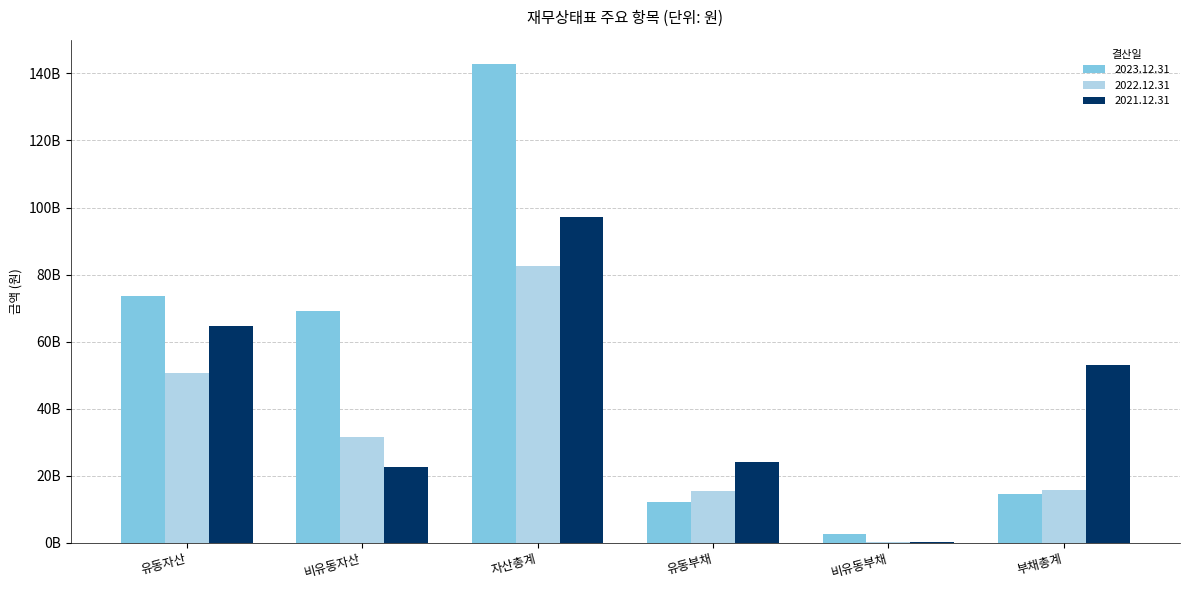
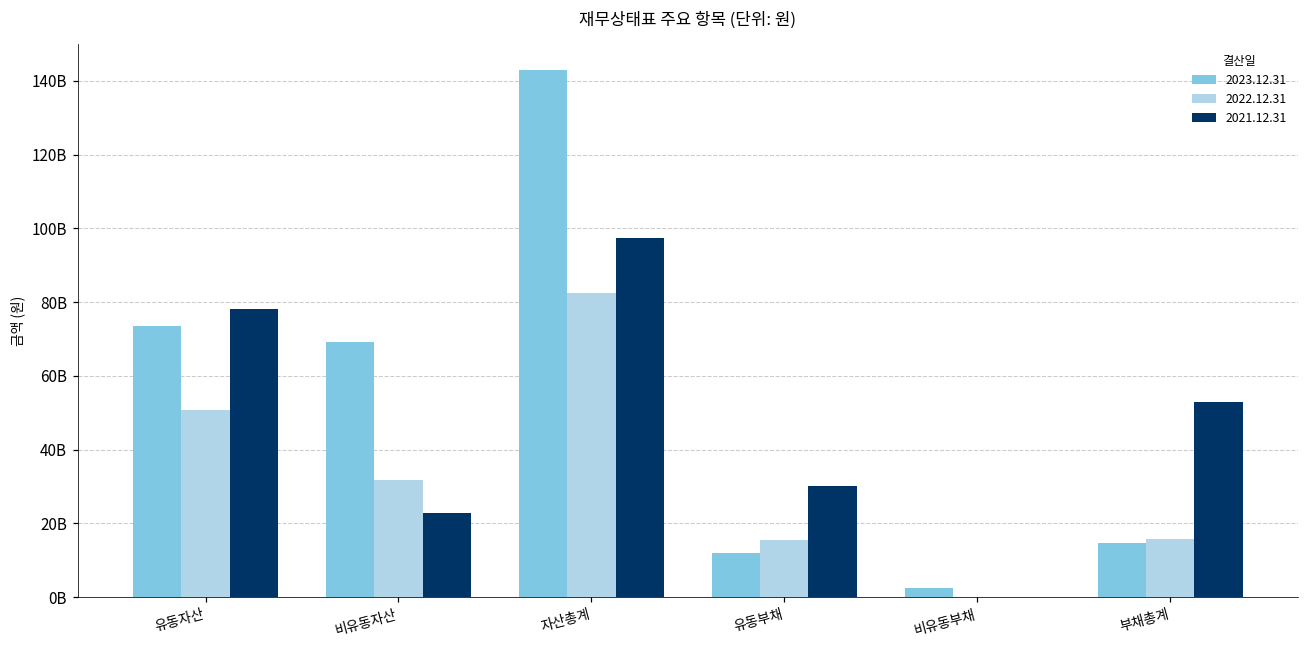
2021.12.31, 유동자산: 65000000000 -> 78000000000
2021.12.31, 유동부채: 24000000000 -> 30000000000
